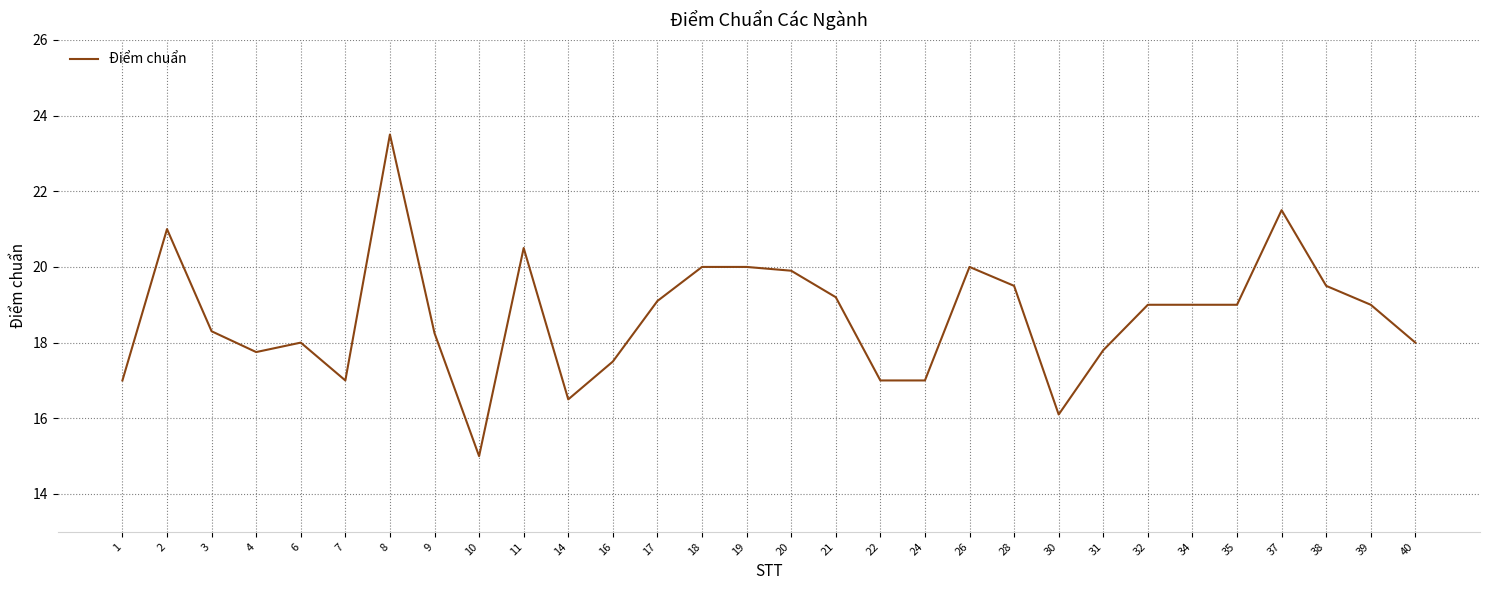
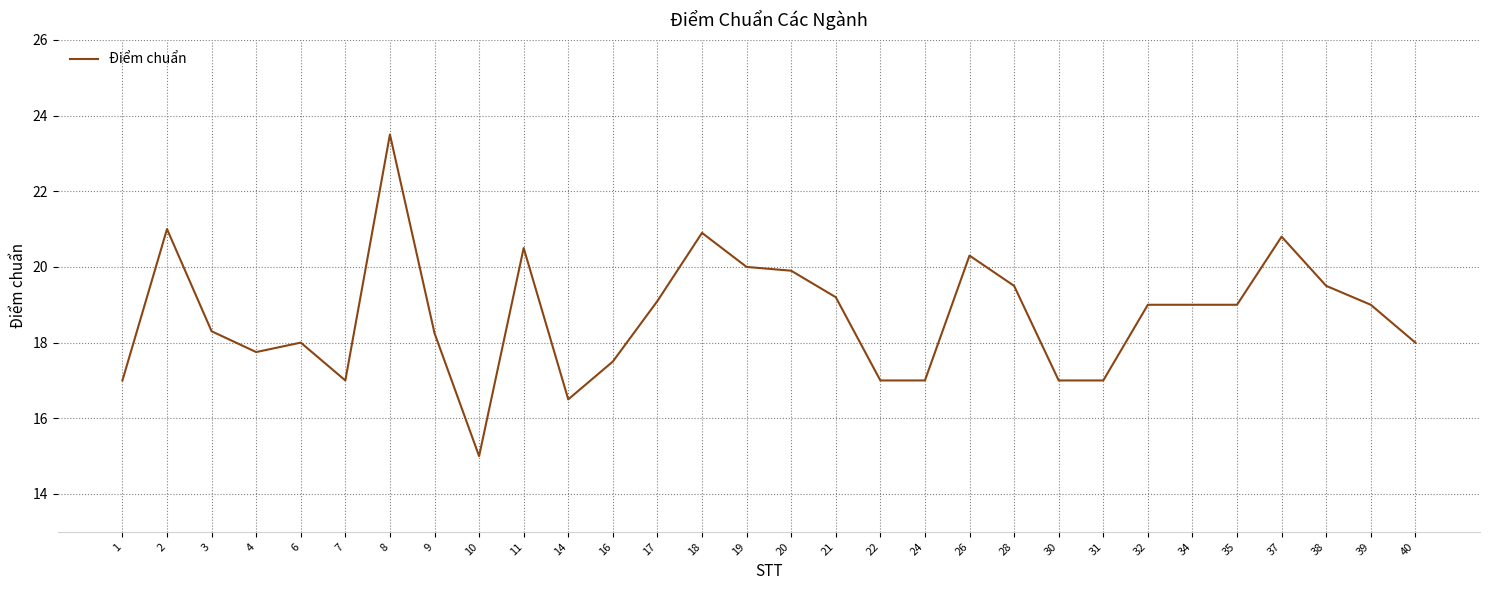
18: 20.0 -> 20.9
26: 20.0 -> 20.3
30: 16.1 -> 17.0
31: 17.8 -> 17.0
37: 21.5 -> 20.8
